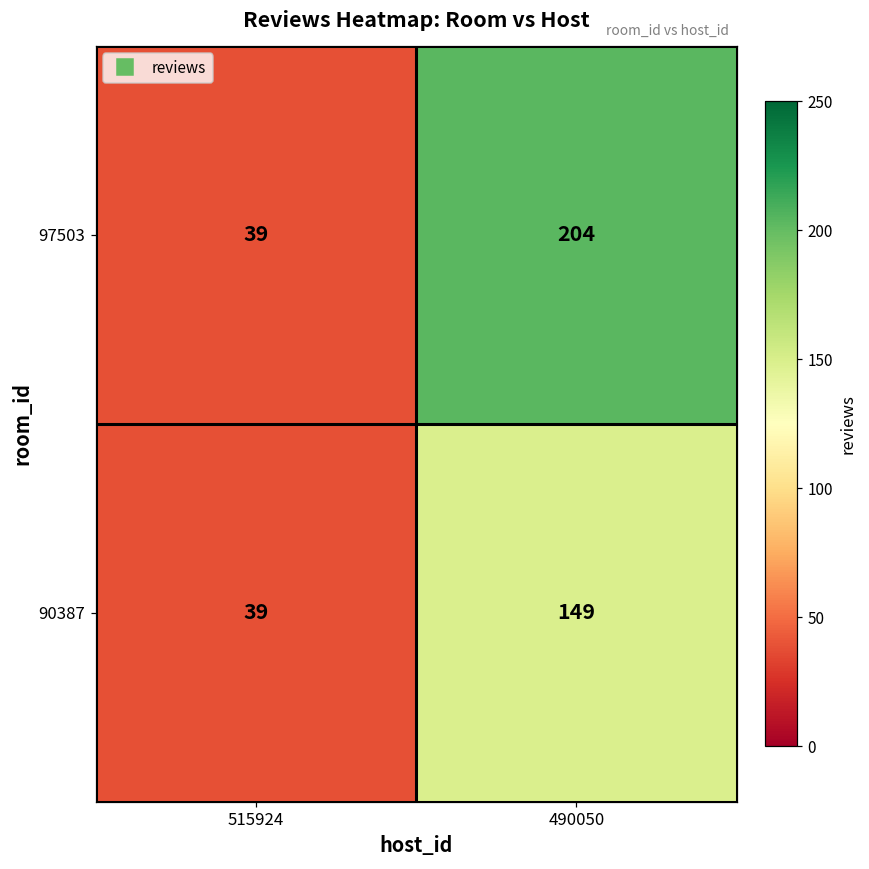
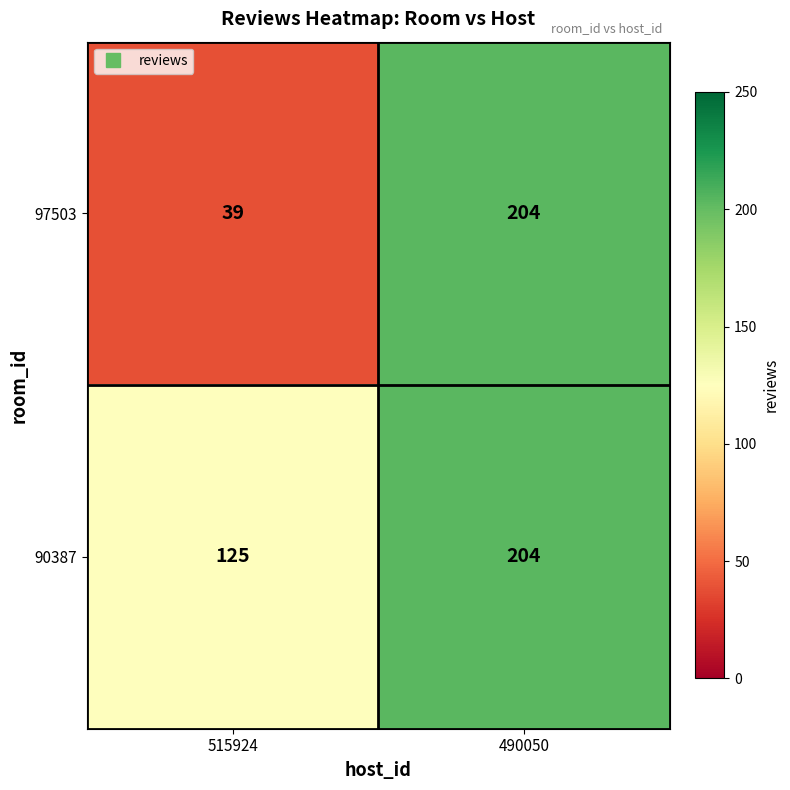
90387, 515924: 39 -> 125
90387, 490050: 149 -> 204
